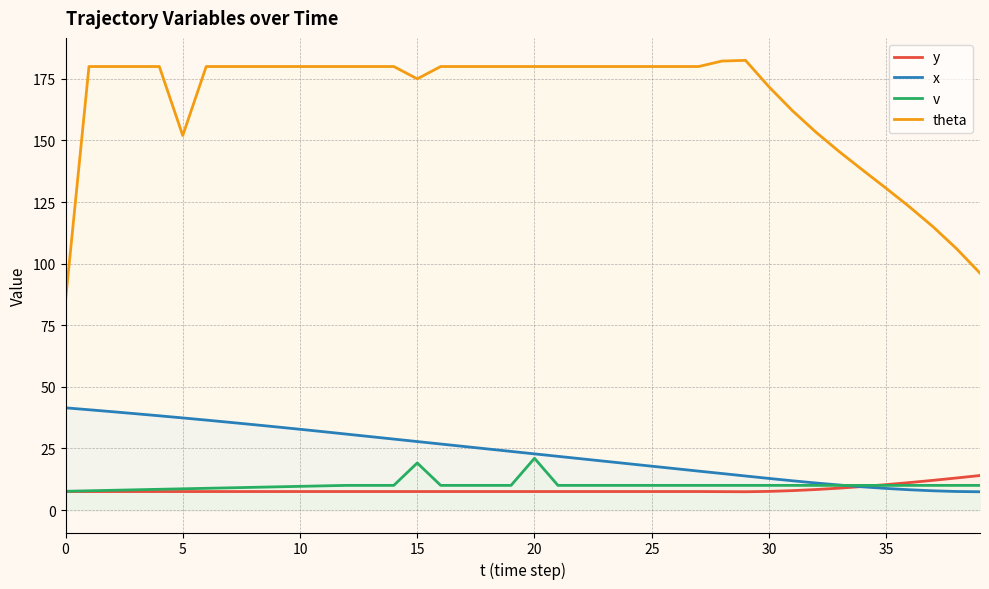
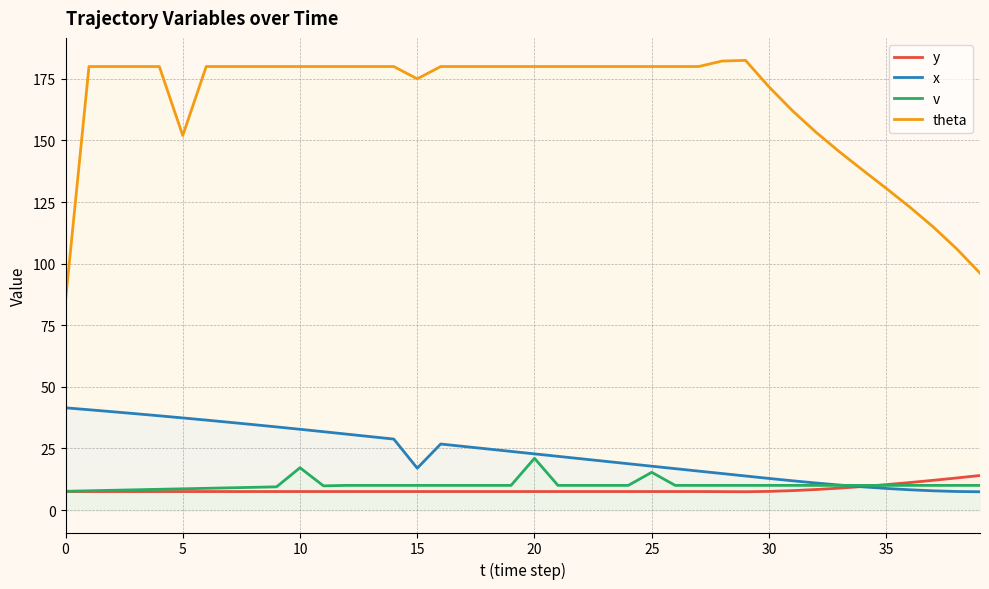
v, 10: 10 -> 17
x, 15: 28 -> 17
v, 15: 19 -> 10
v, 25: 10 -> 15
